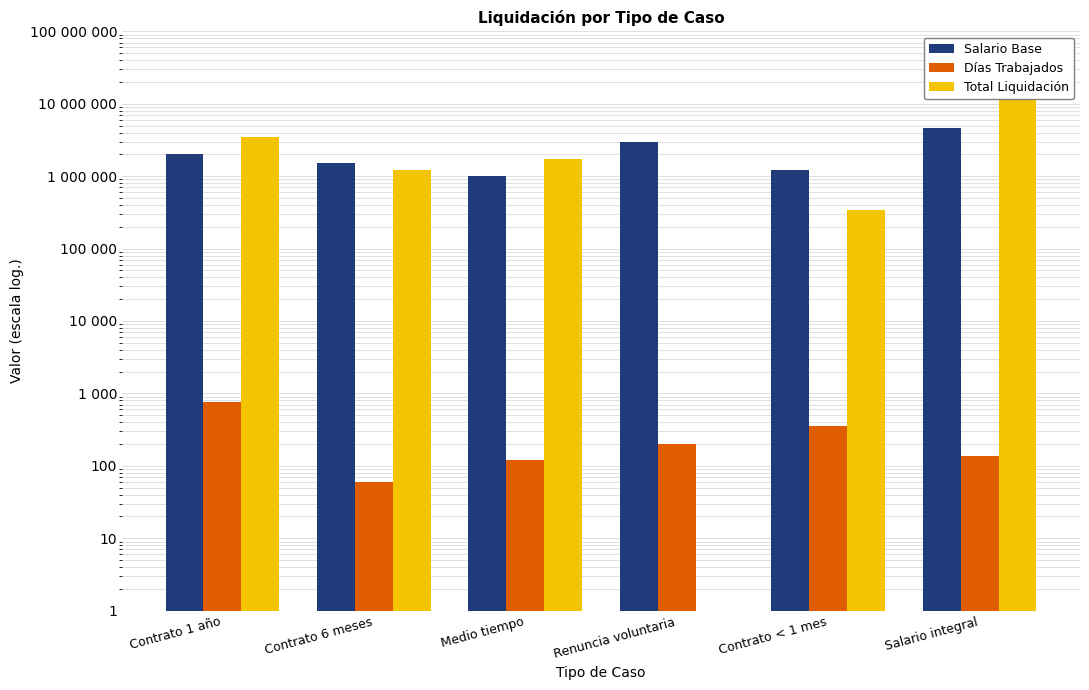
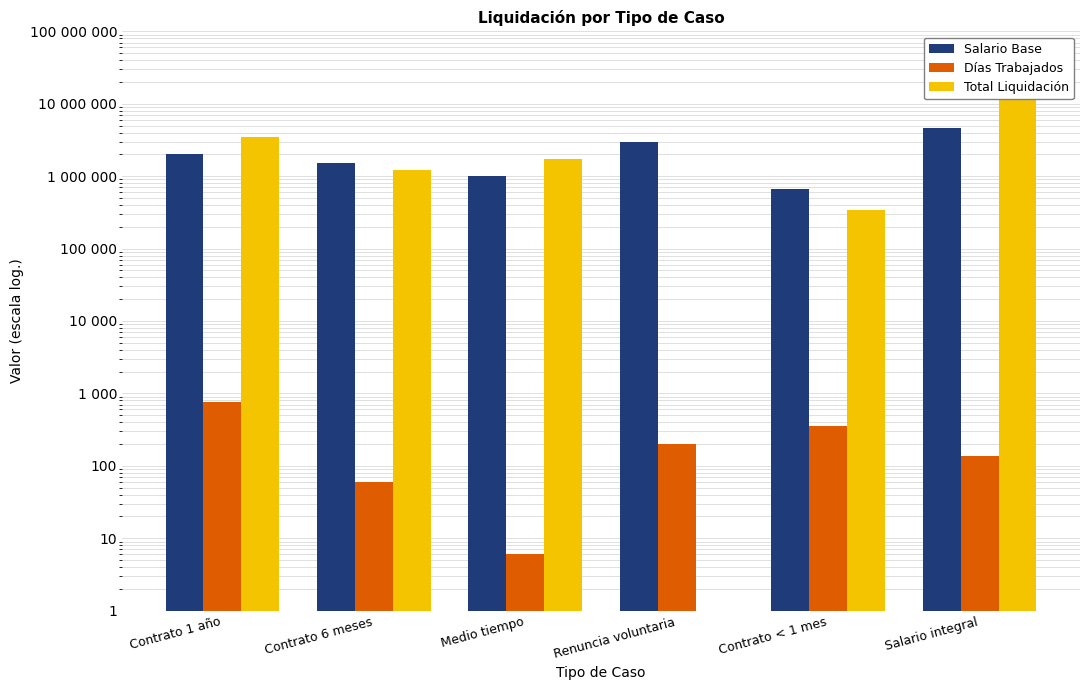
Días Trabajados, Medio tiempo: 120 -> 6
Salario Base, Contrato < 1 mes: 1200000 -> 700000
